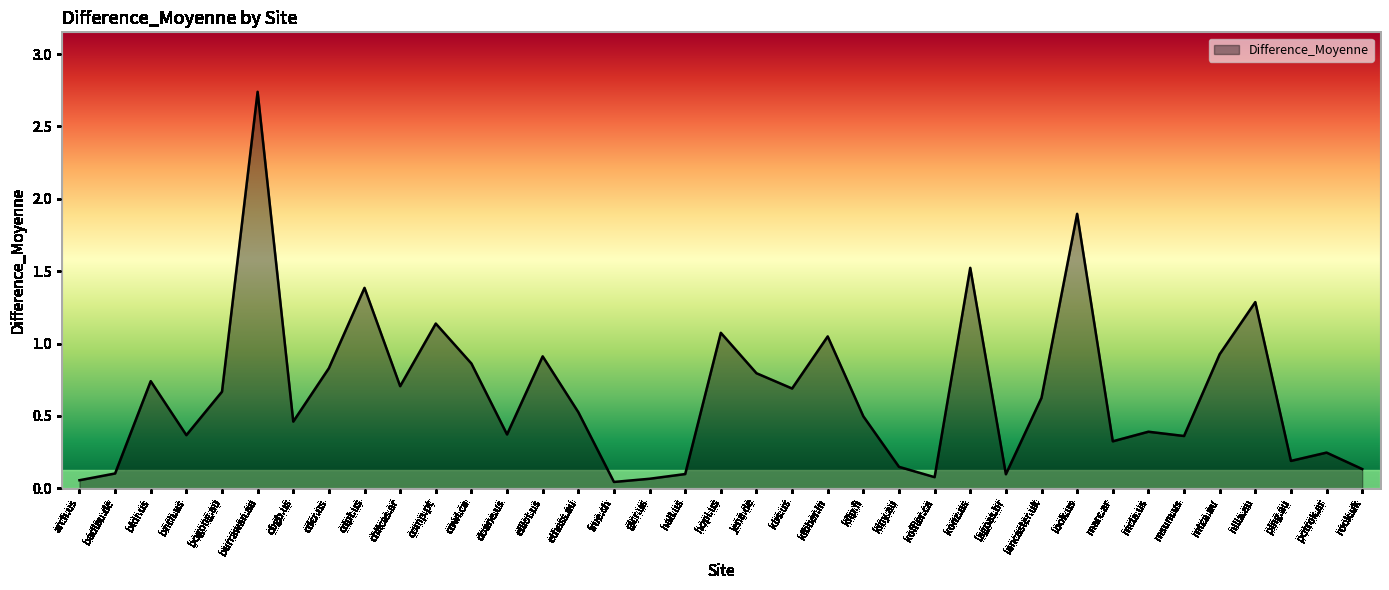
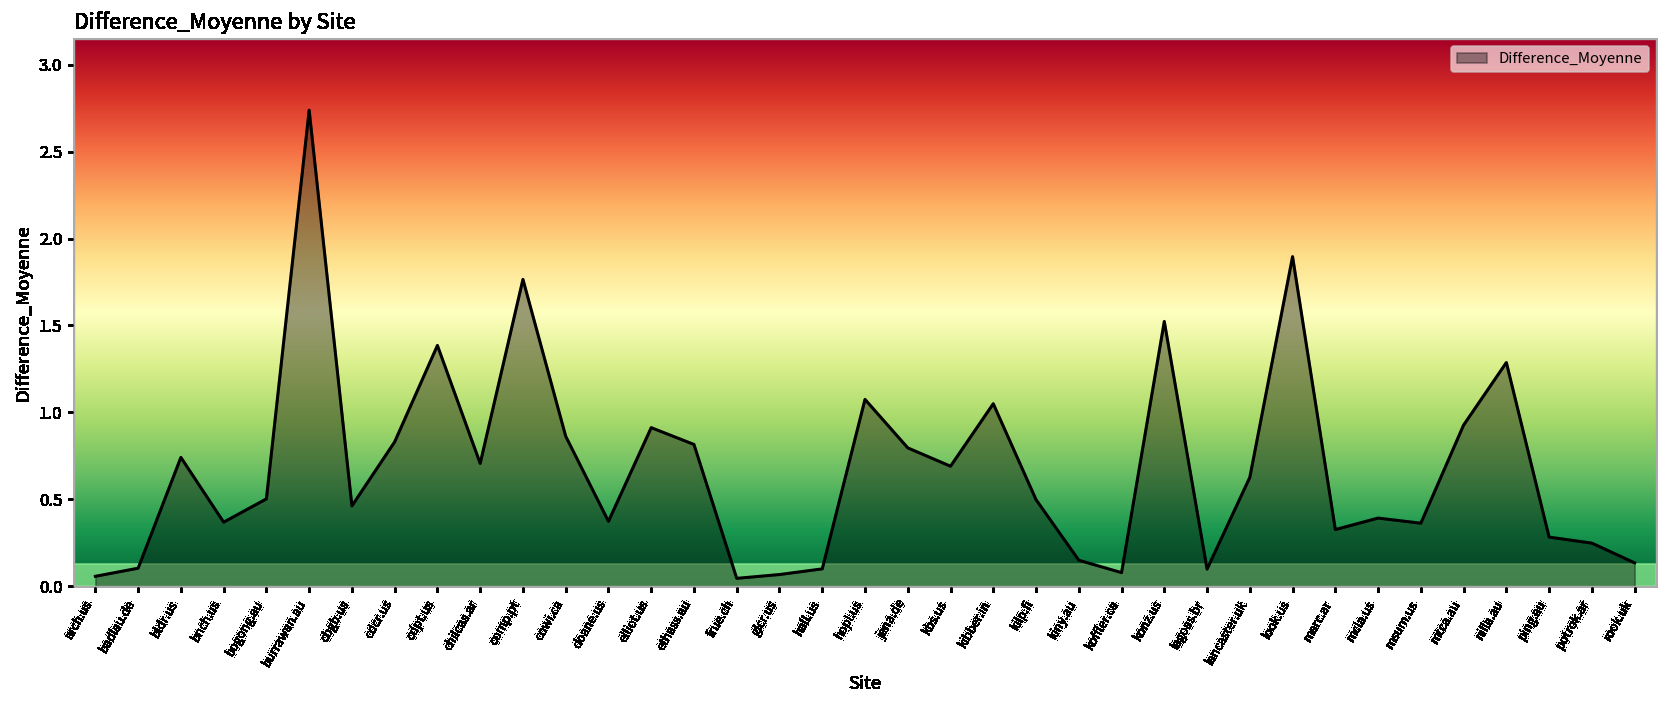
bogong.au: 0.67 -> 0.50
comp.pt: 1.14 -> 1.77
ethass.au: 0.53 -> 0.82
ping.au: 0.19 -> 0.28
